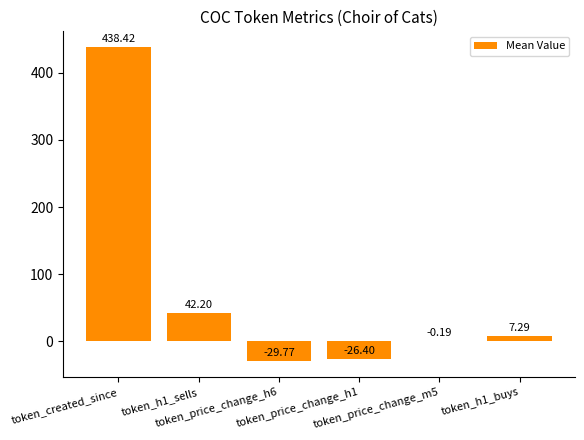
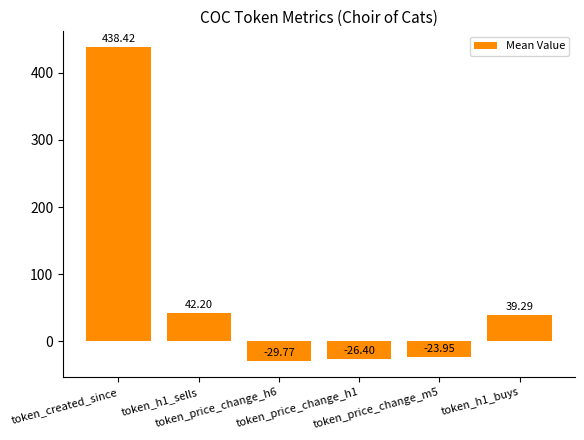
token_price_change_m5: -0.19 -> -23.95
token_h1_buys: 7.29 -> 39.29
